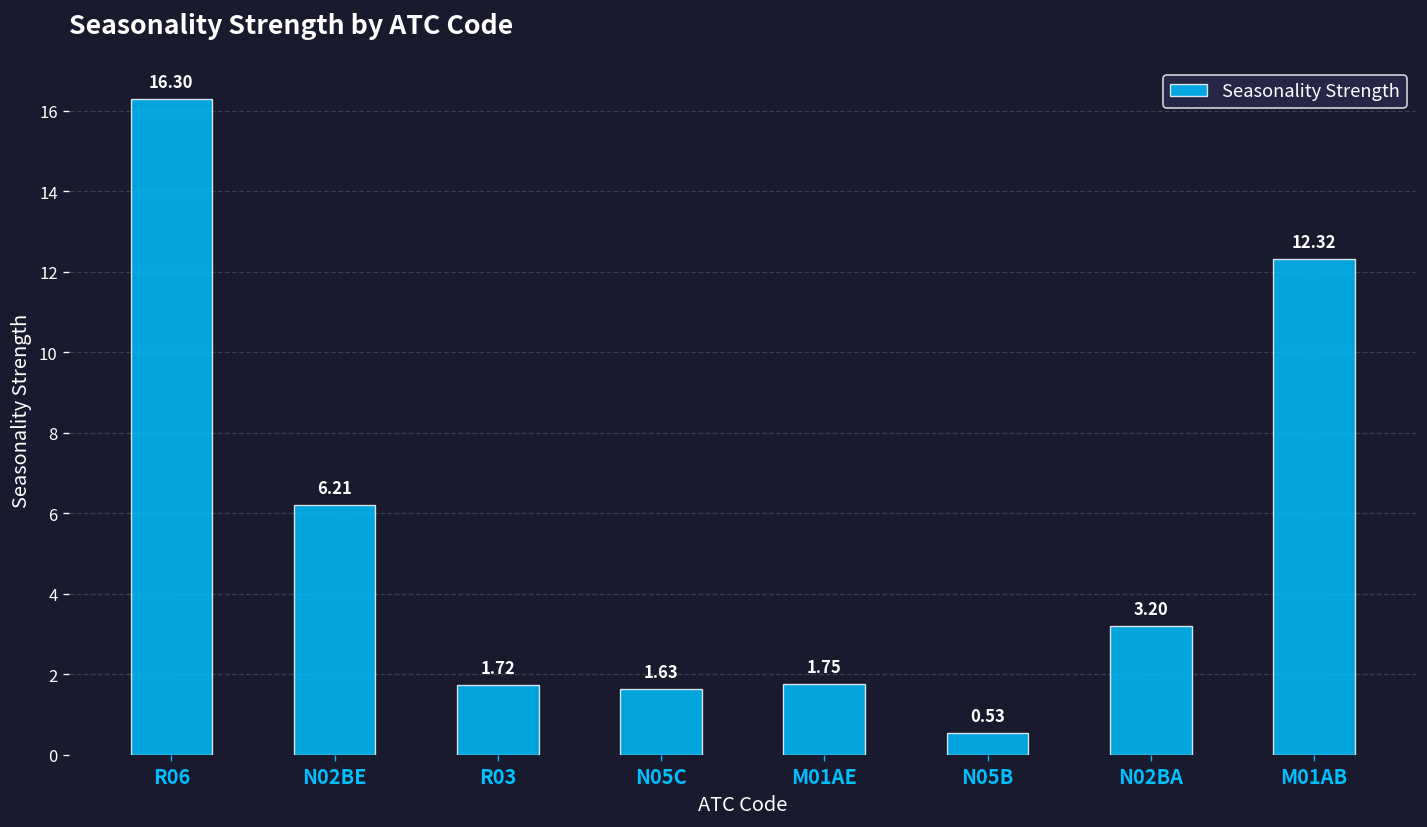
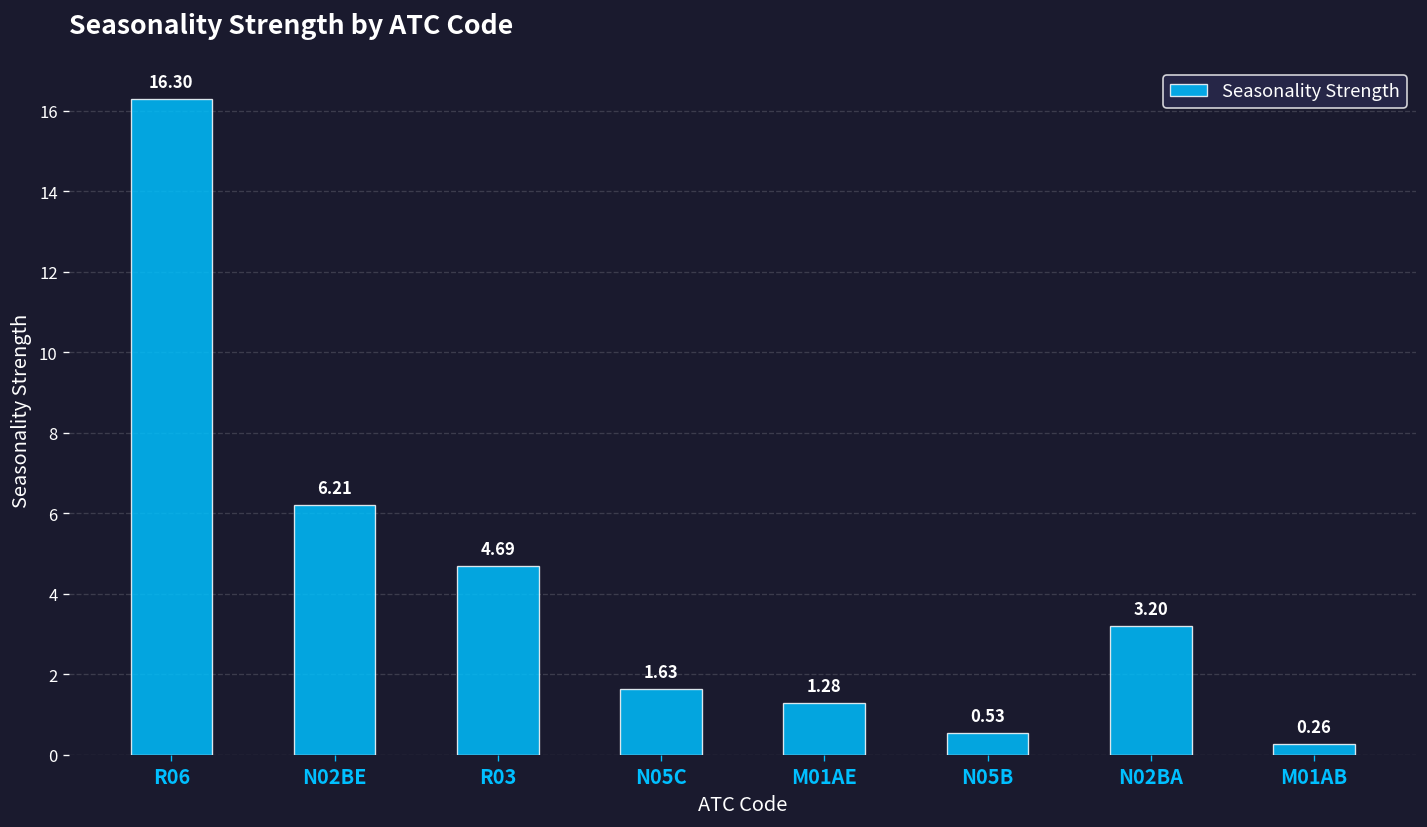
R03: 1.72 -> 4.69
M01AE: 1.75 -> 1.28
M01AB: 12.32 -> 0.26
